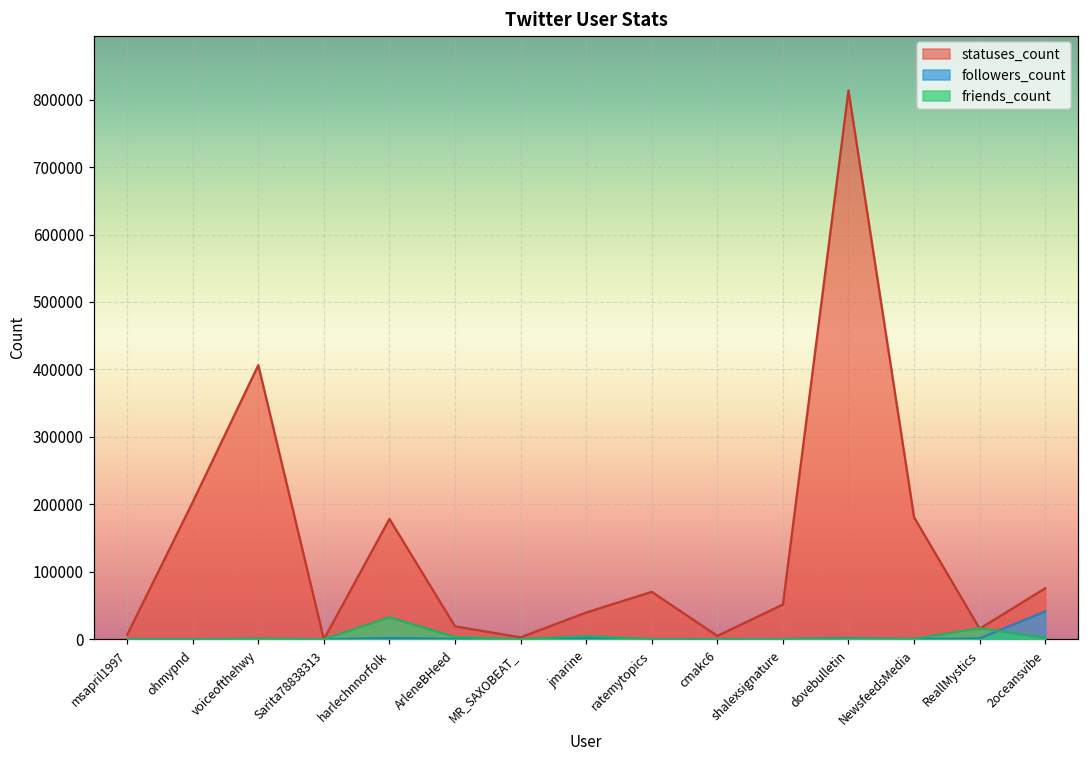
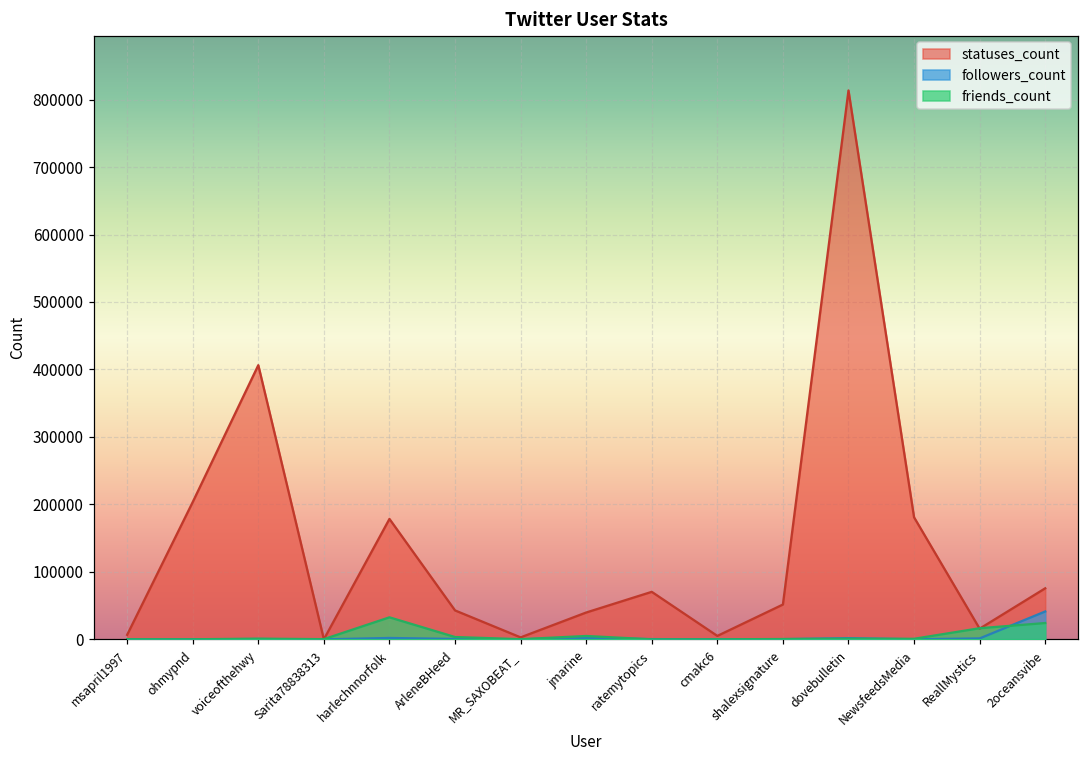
statuses_count, ArleneBHeed: 20000 -> 40000
friends_count, 2oceansvibe: 0 -> 20000
